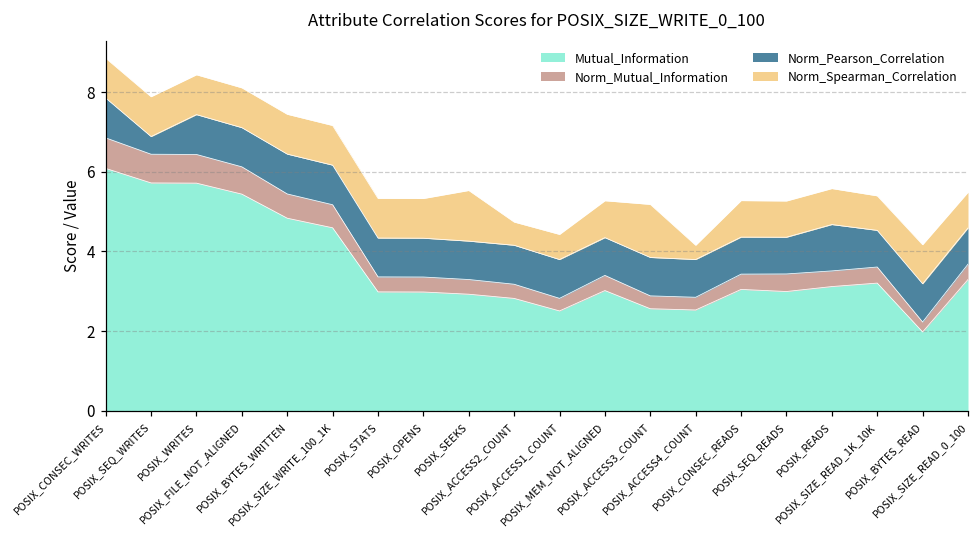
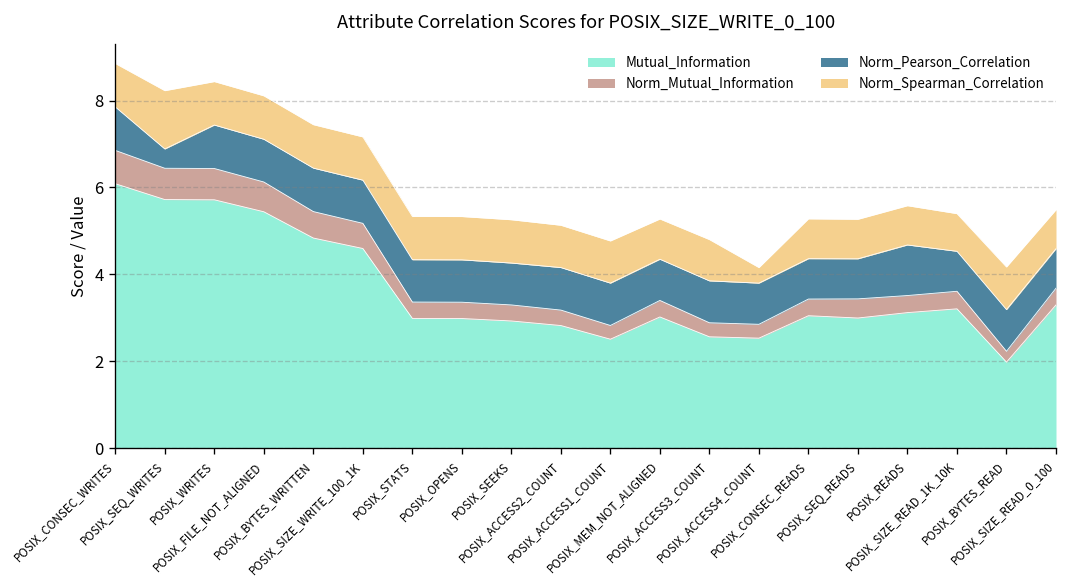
Norm_Spearman_Correlation, POSIX_SEQ_WRITES: 1.0 -> 1.3
Norm_Spearman_Correlation, POSIX_SEEKS: 1.3 -> 1.0
Norm_Spearman_Correlation, POSIX_ACCESS2_COUNT: 0.6 -> 1.0
Norm_Spearman_Correlation, POSIX_ACCESS1_COUNT: 0.6 -> 1.0
Norm_Spearman_Correlation, POSIX_ACCESS3_COUNT: 1.3 -> 0.9
